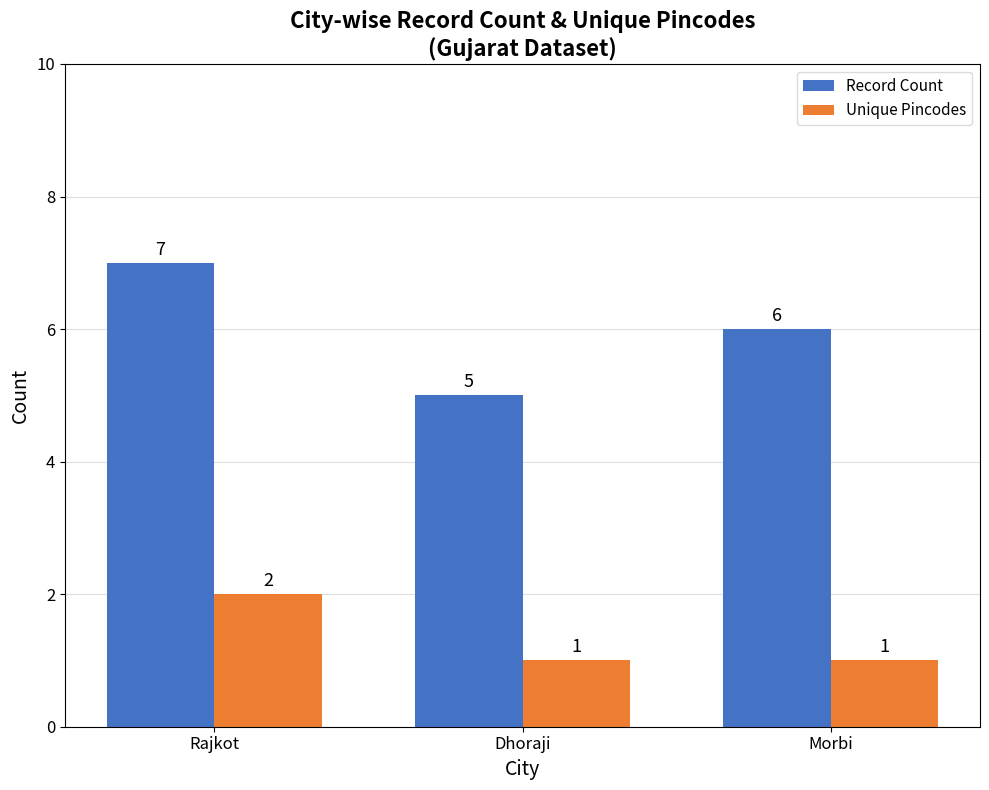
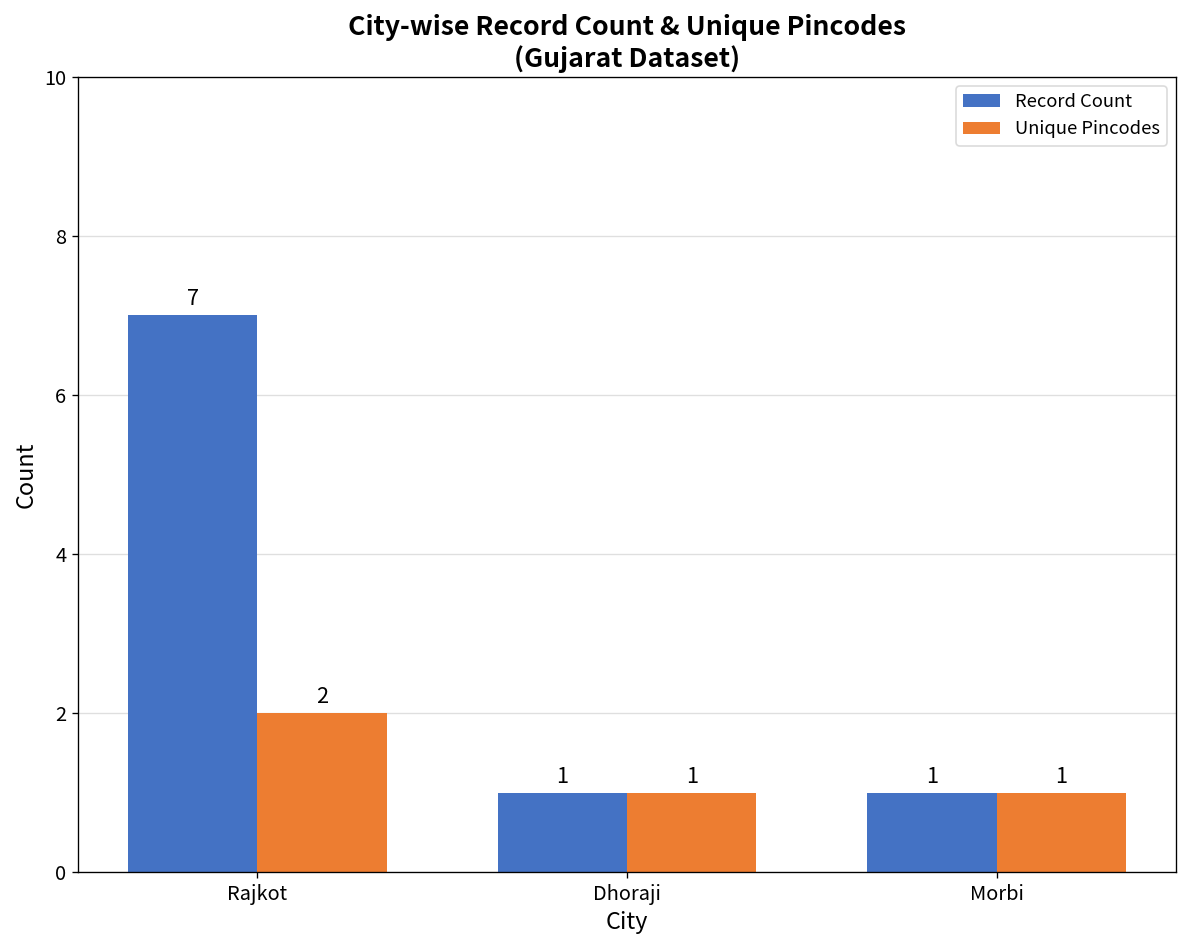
Record Count, Dhoraji: 5 -> 1
Record Count, Morbi: 6 -> 1
